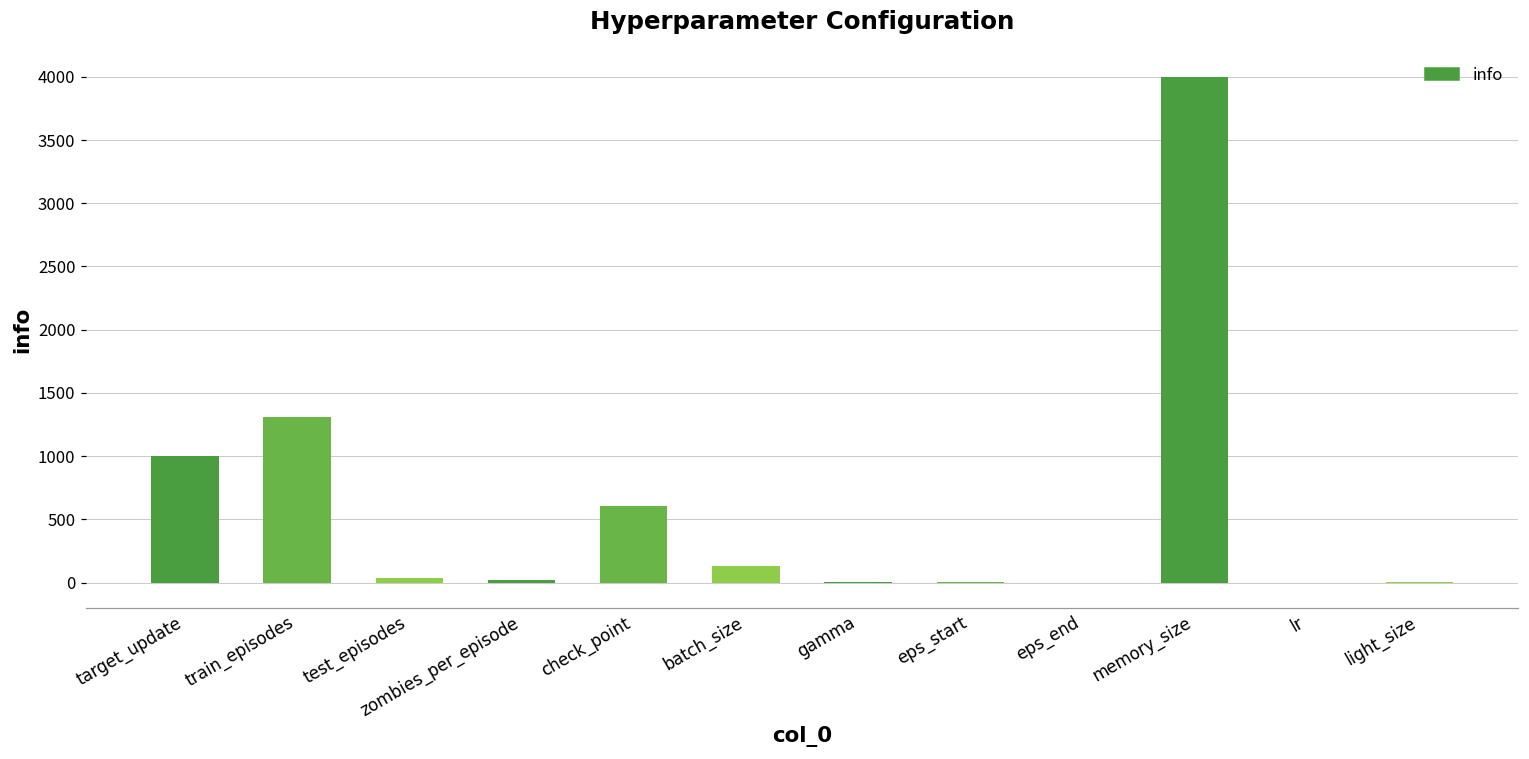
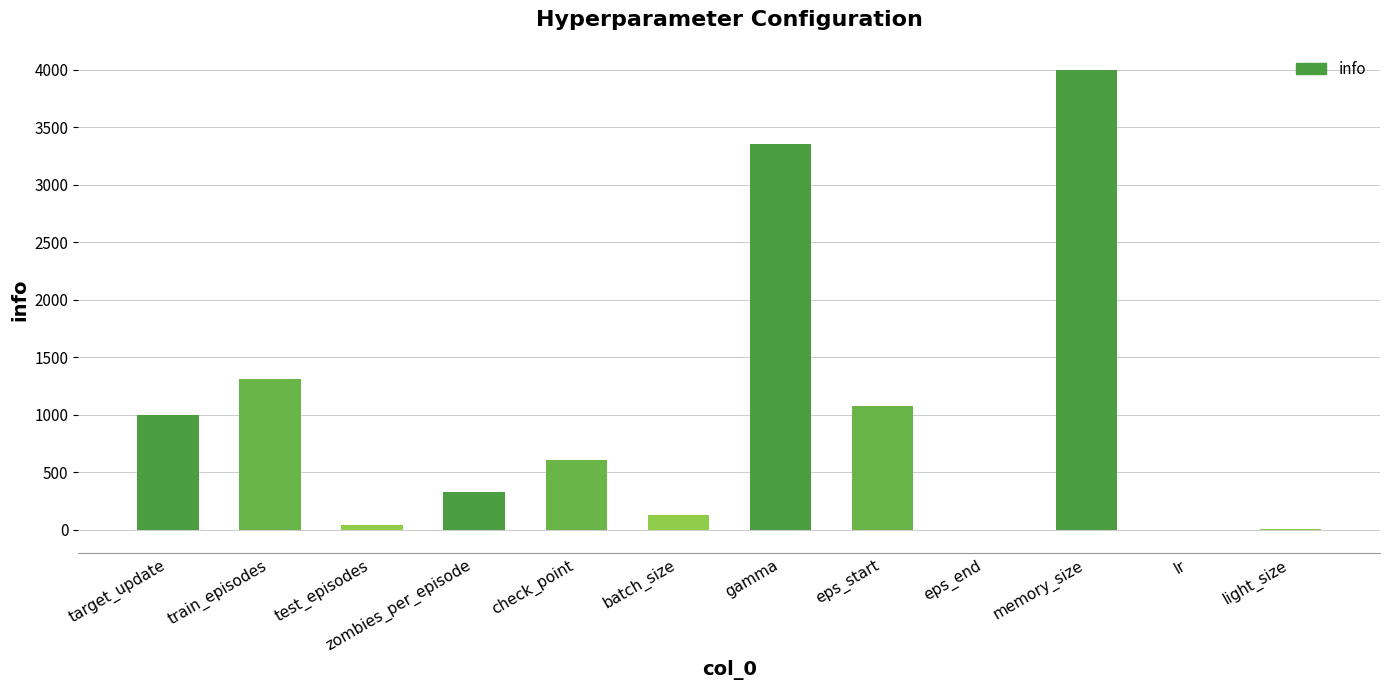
zombies_per_episode: 20 -> 330
gamma: 0 -> 3350
eps_start: 0 -> 1080
